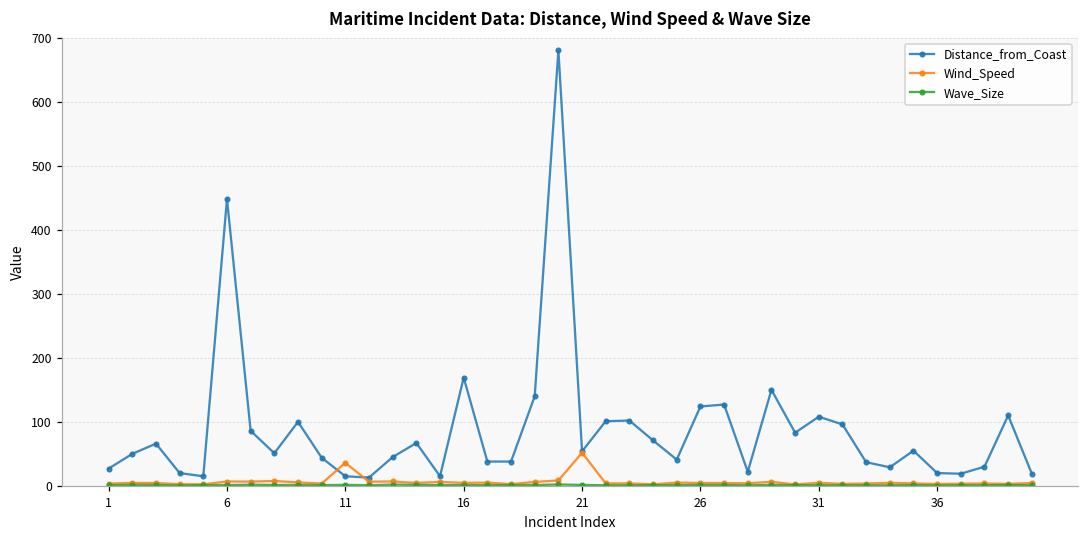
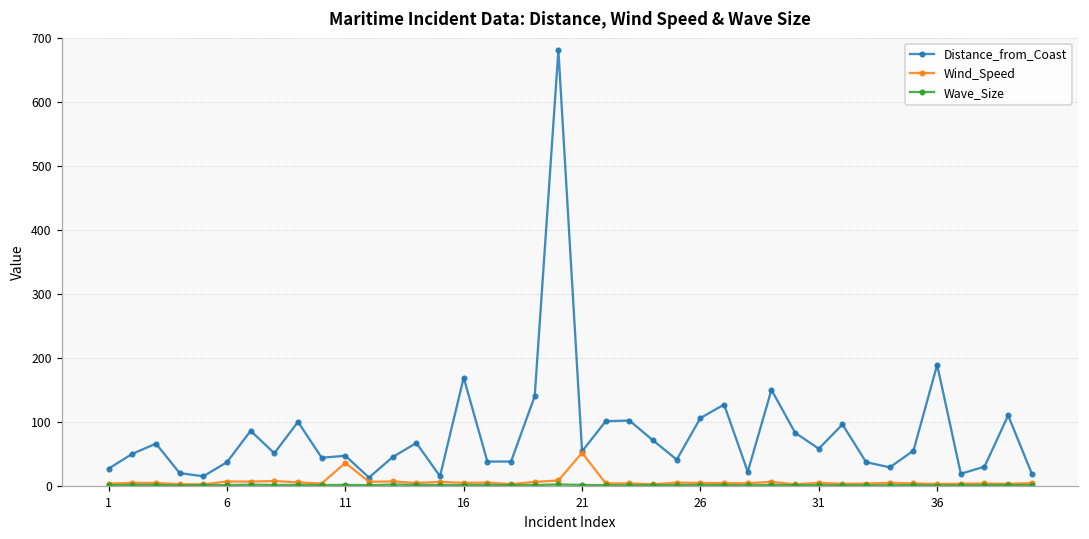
Distance_from_Coast, 6: 450 -> 40
Distance_from_Coast, 11: 20 -> 50
Distance_from_Coast, 26: 120 -> 110
Distance_from_Coast, 31: 110 -> 60
Distance_from_Coast, 36: 20 -> 190
